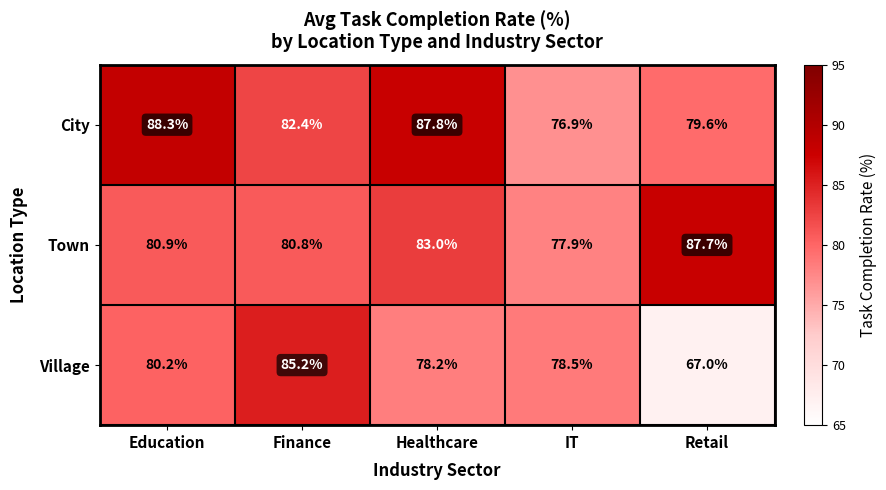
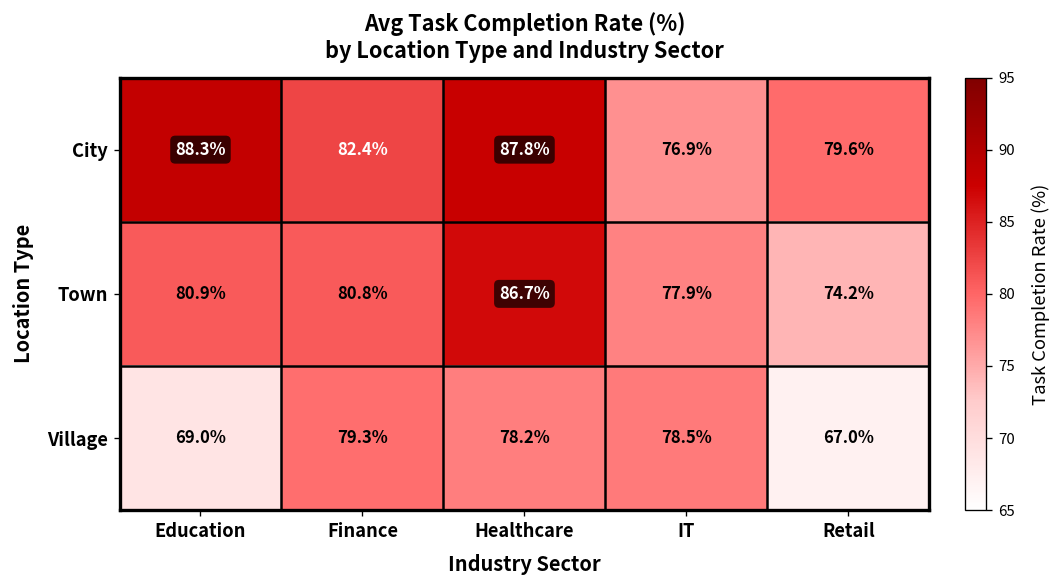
Town, Healthcare: 83.0% -> 86.7%
Town, Retail: 87.7% -> 74.2%
Village, Education: 80.2% -> 69.0%
Village, Finance: 85.2% -> 79.3%
